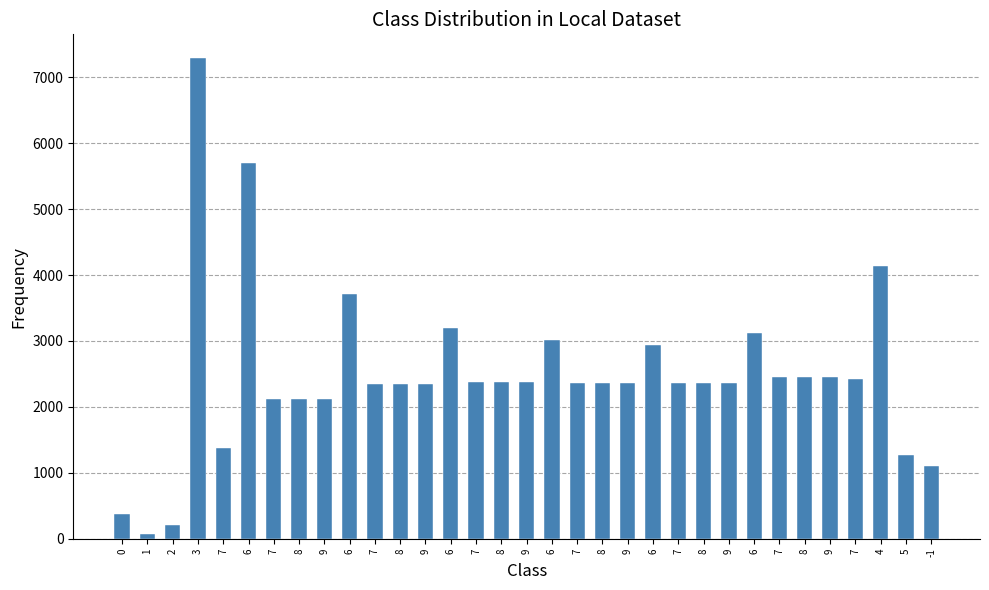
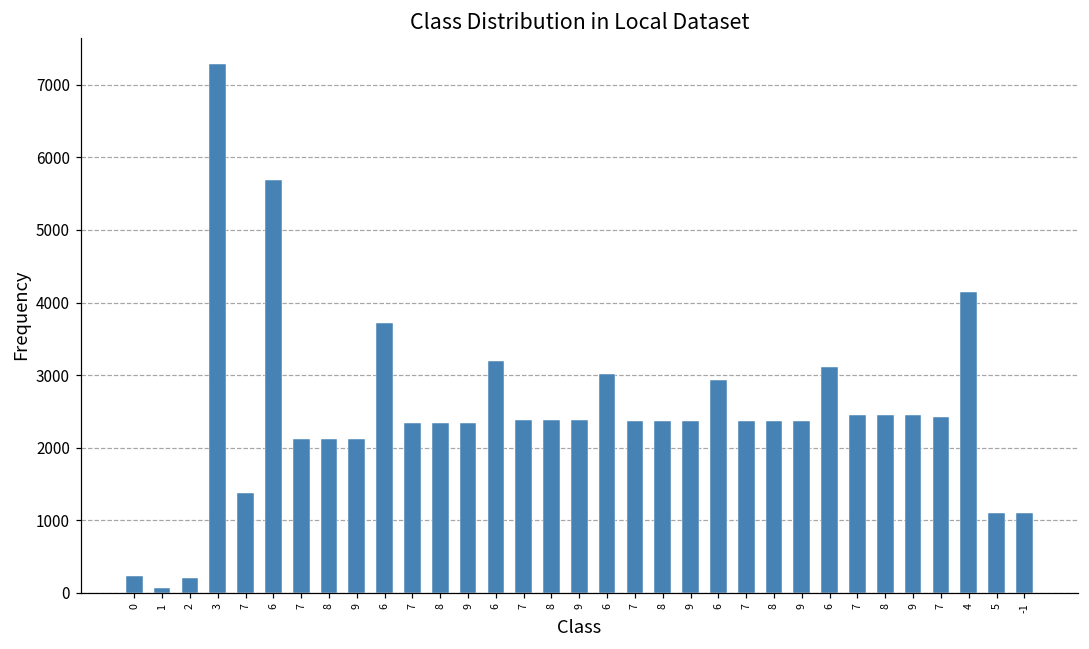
0: 400 -> 200
5: 1300 -> 1100
